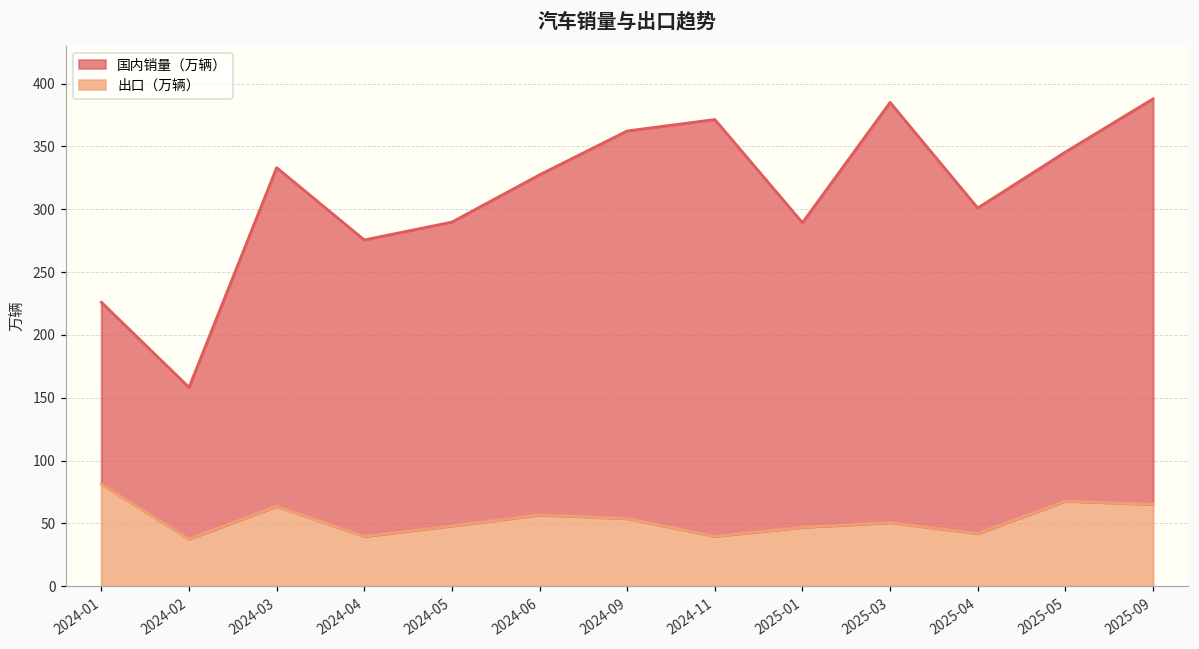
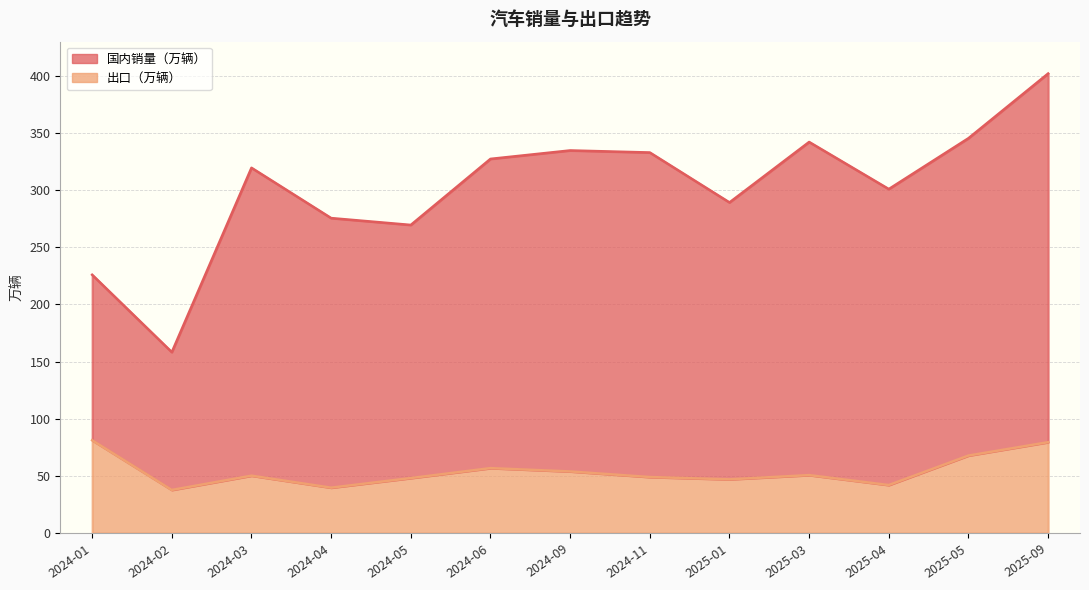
出口（万辆）, 2024-03: 64 -> 50
国内销量（万辆）, 2024-05: 242 -> 222
国内销量（万辆）, 2024-09: 308 -> 281
出口（万辆）, 2024-11: 40 -> 49
国内销量（万辆）, 2024-11: 332 -> 284
国内销量（万辆）, 2025-03: 334 -> 292
出口（万辆）, 2025-09: 65 -> 80
